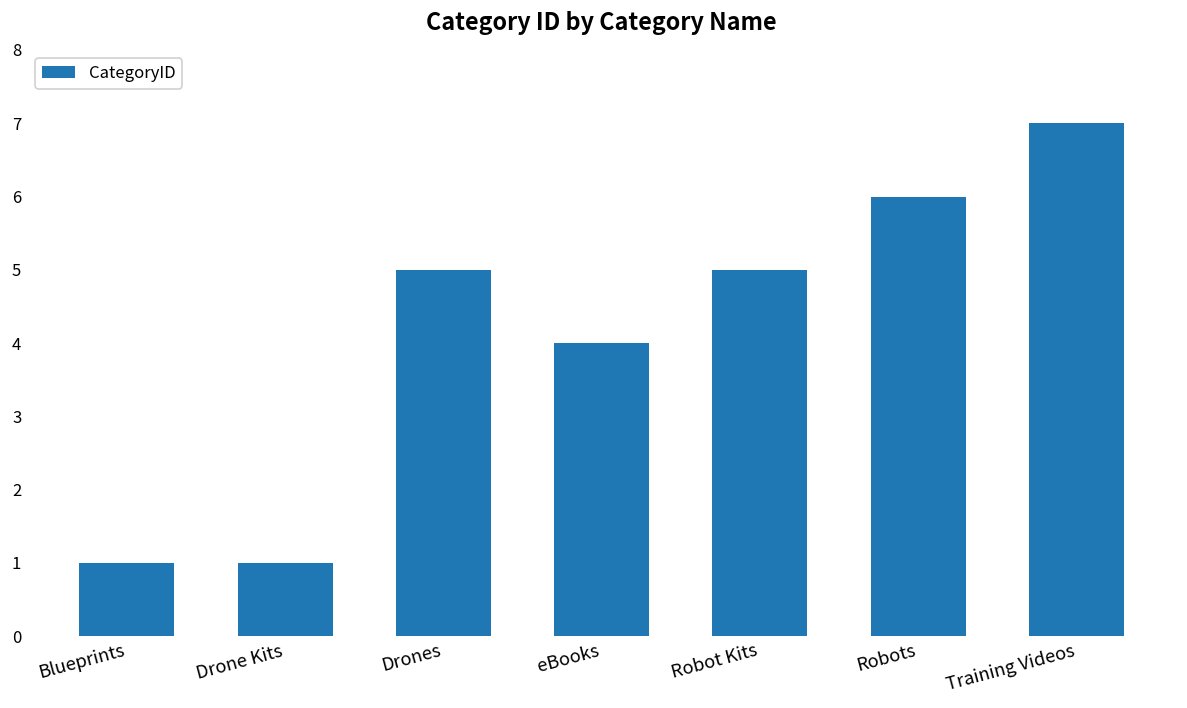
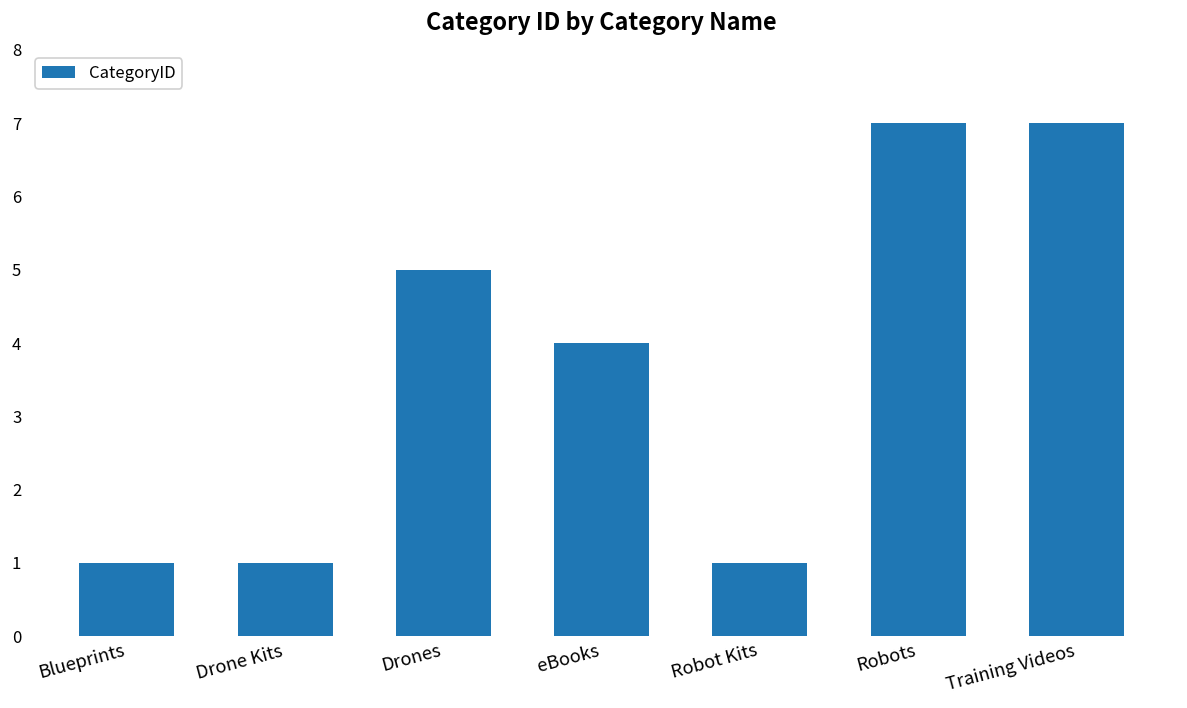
Robot Kits: 5 -> 1
Robots: 6 -> 7
